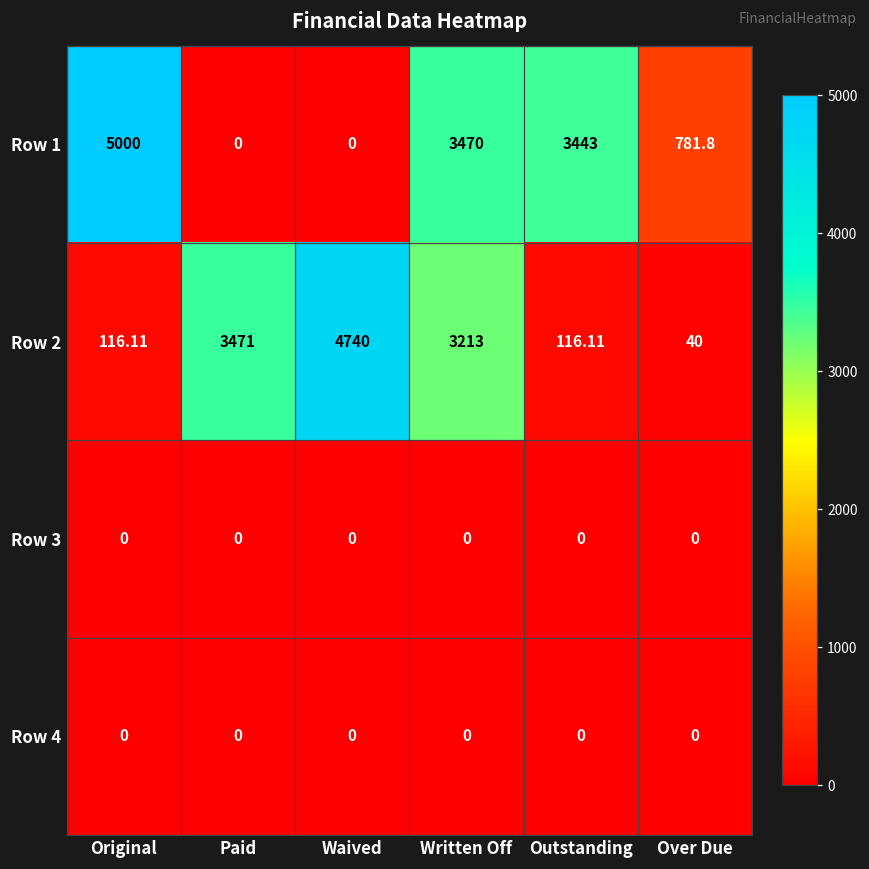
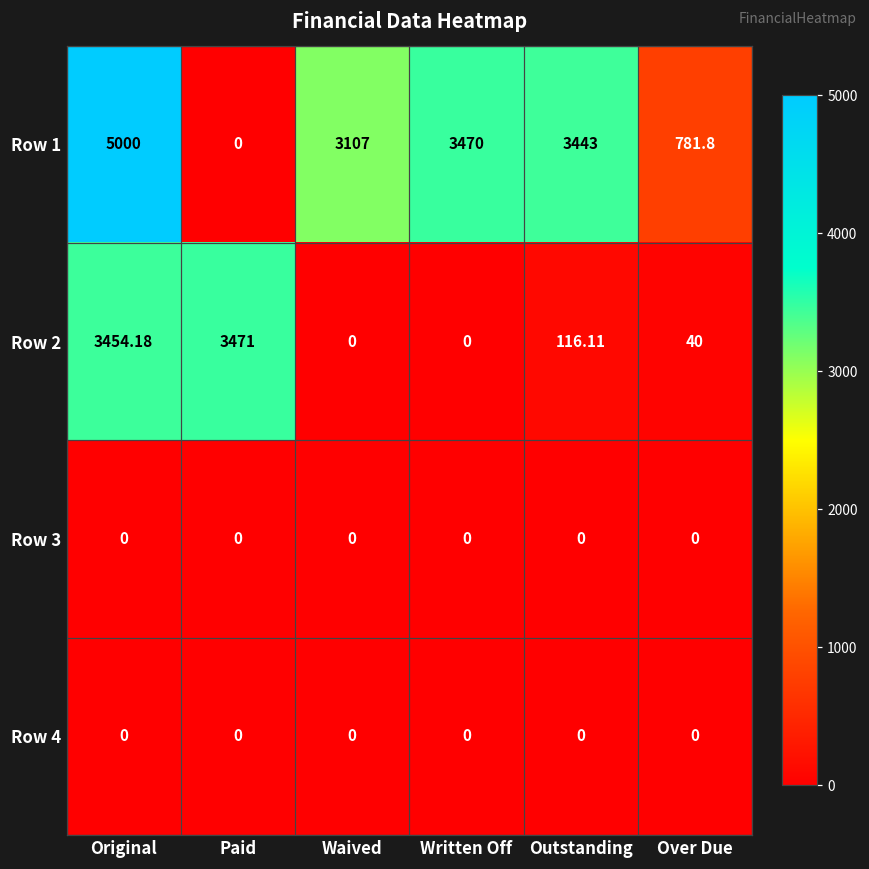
Row 1, Waived: 0 -> 3107
Row 2, Original: 116.11 -> 3454.18
Row 2, Waived: 4740 -> 0
Row 2, Written Off: 3213 -> 0
